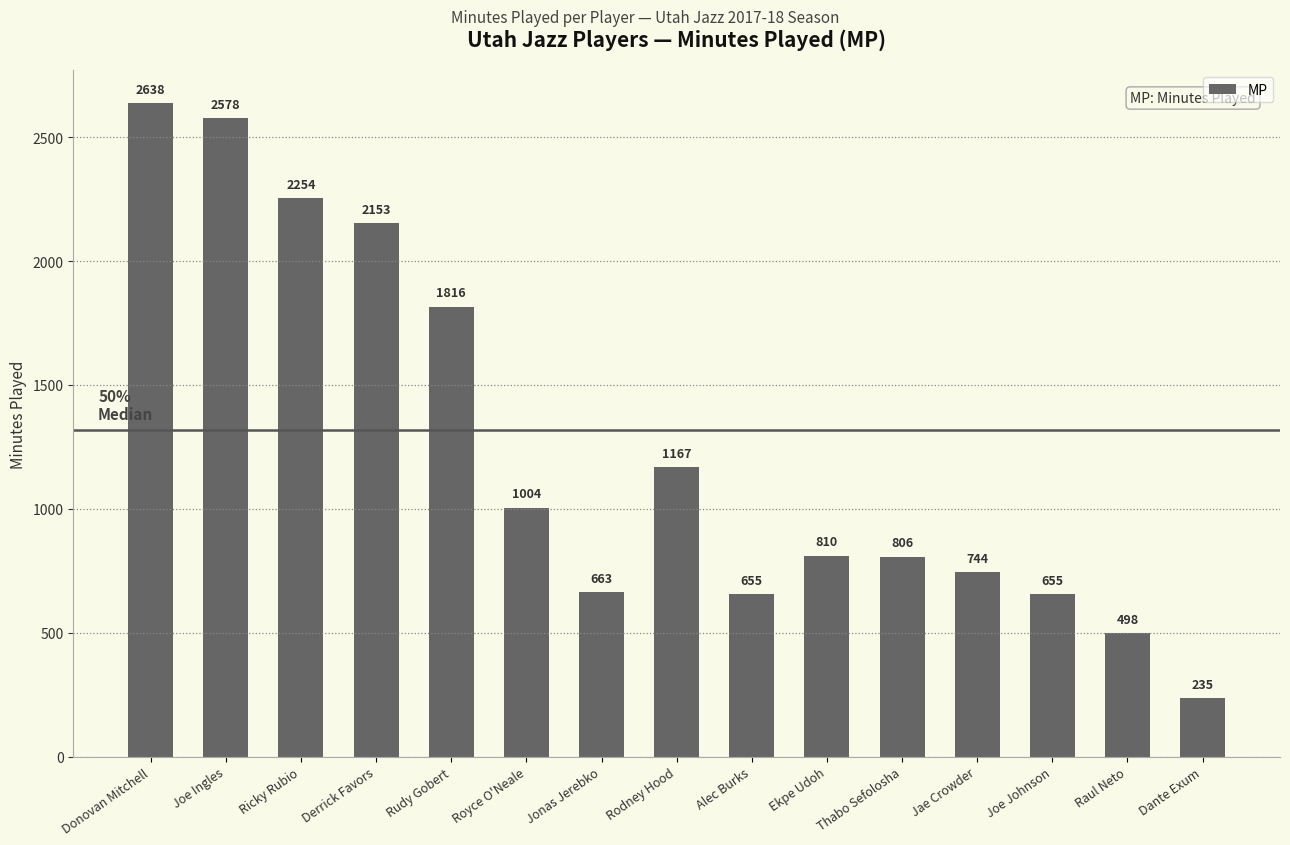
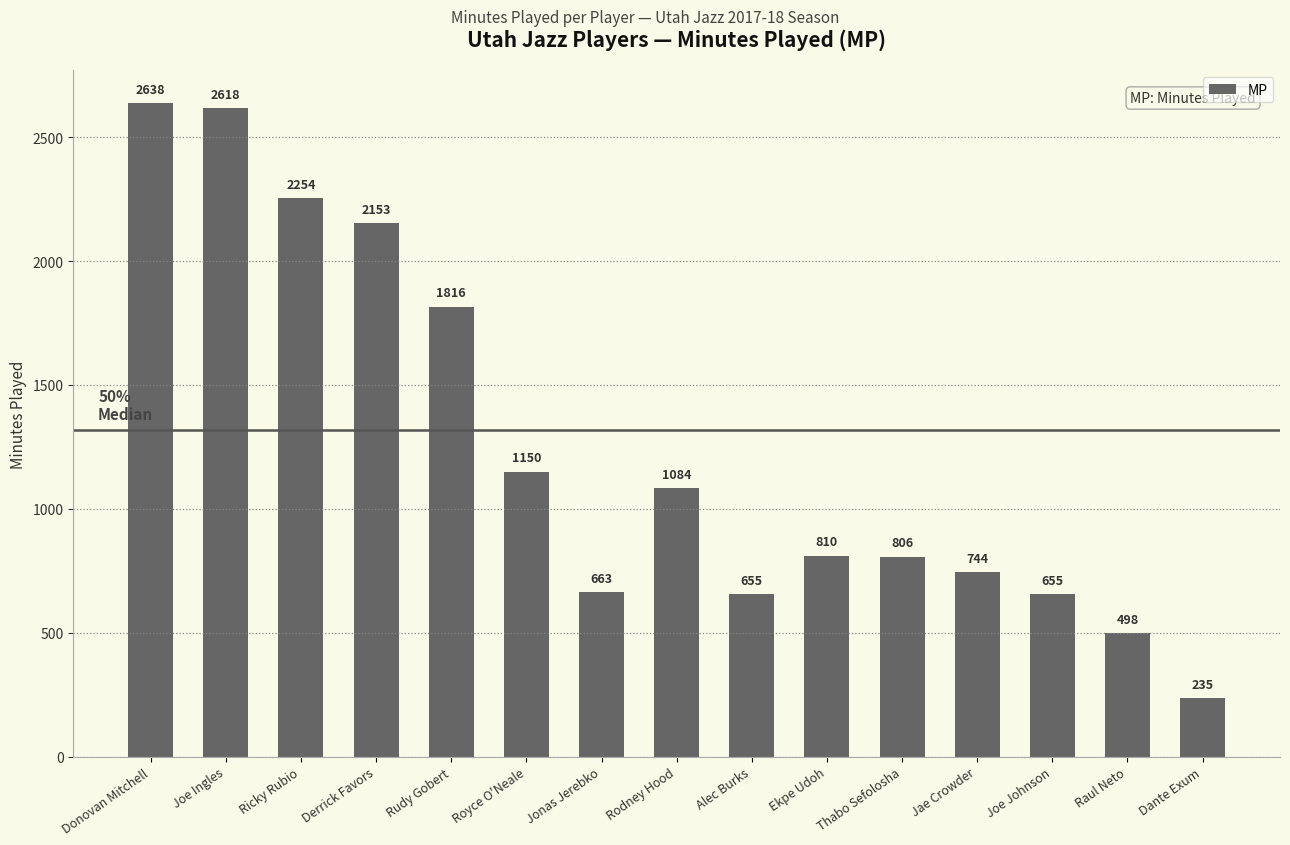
Joe Ingles: 2578 -> 2618
Royce O'Neale: 1004 -> 1150
Rodney Hood: 1167 -> 1084
